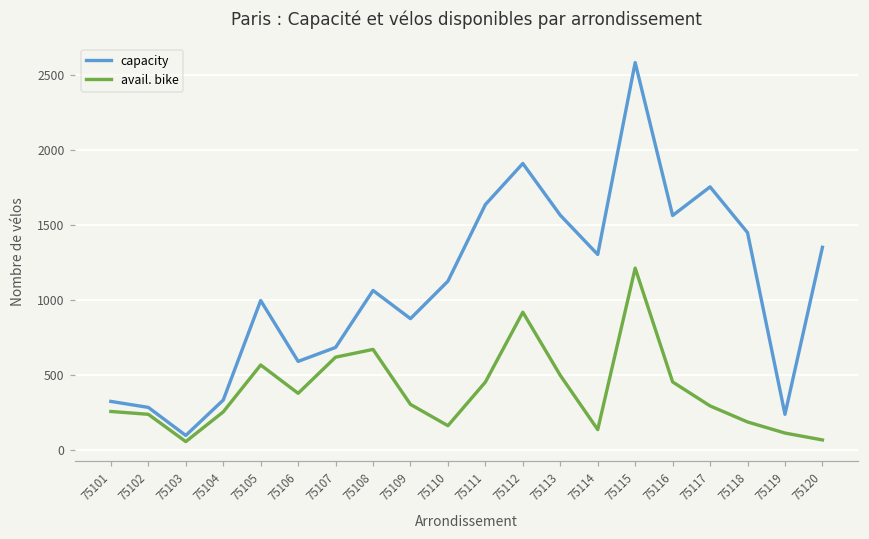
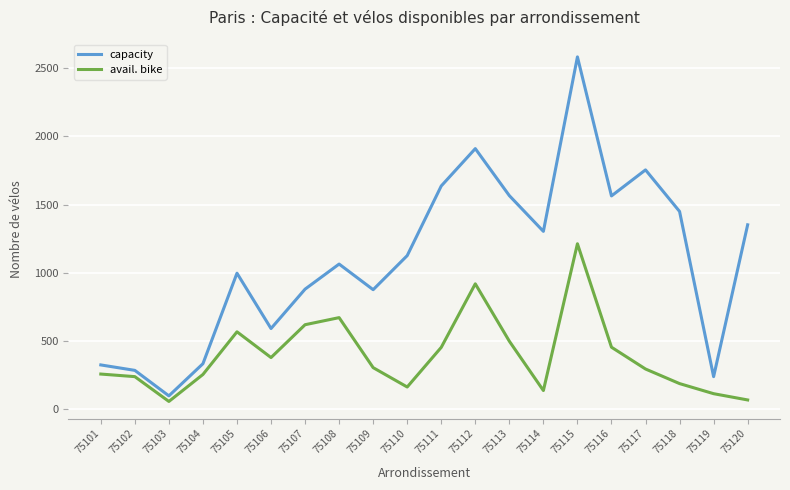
capacity, 75107: 680 -> 880
